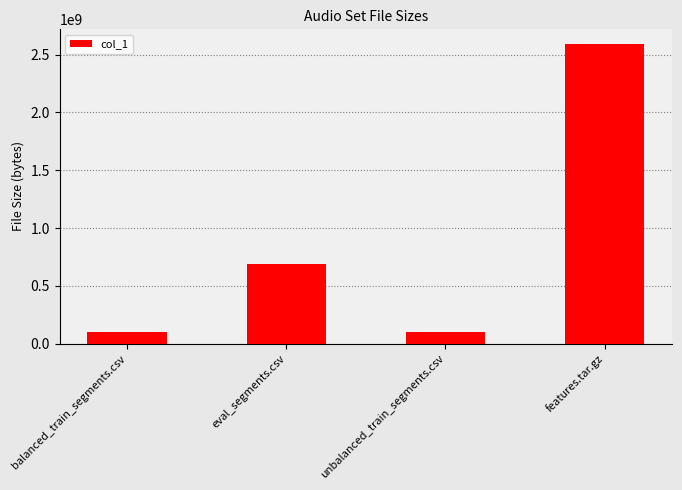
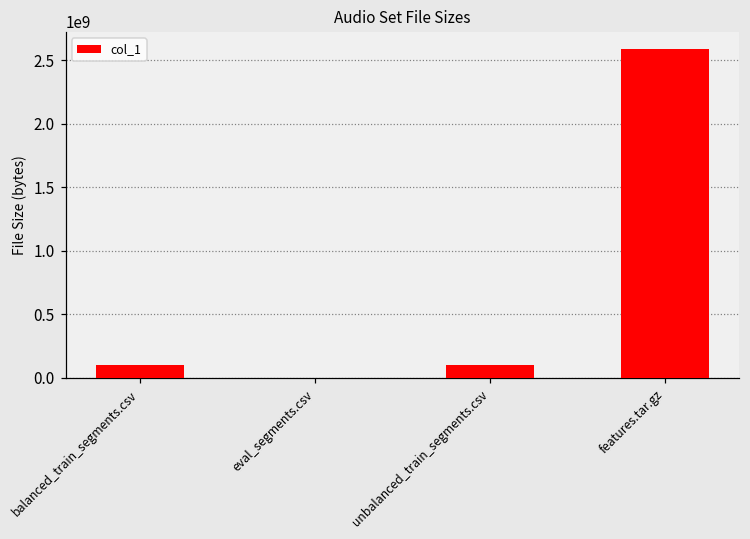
eval_segments.csv: 690000000 -> 0
